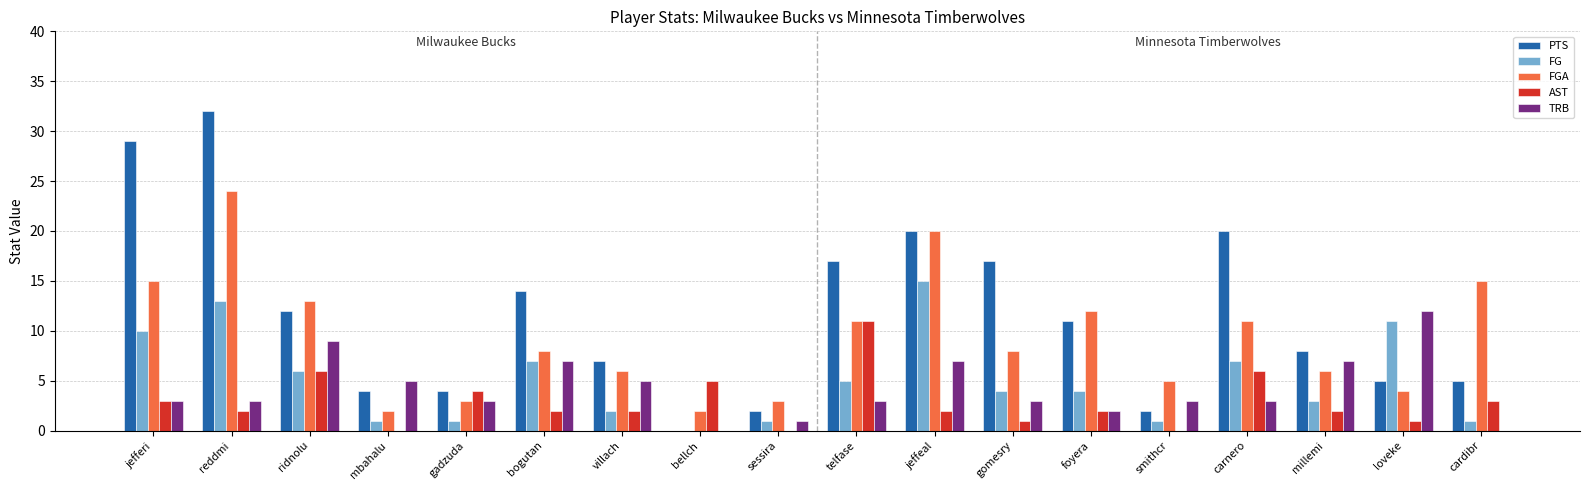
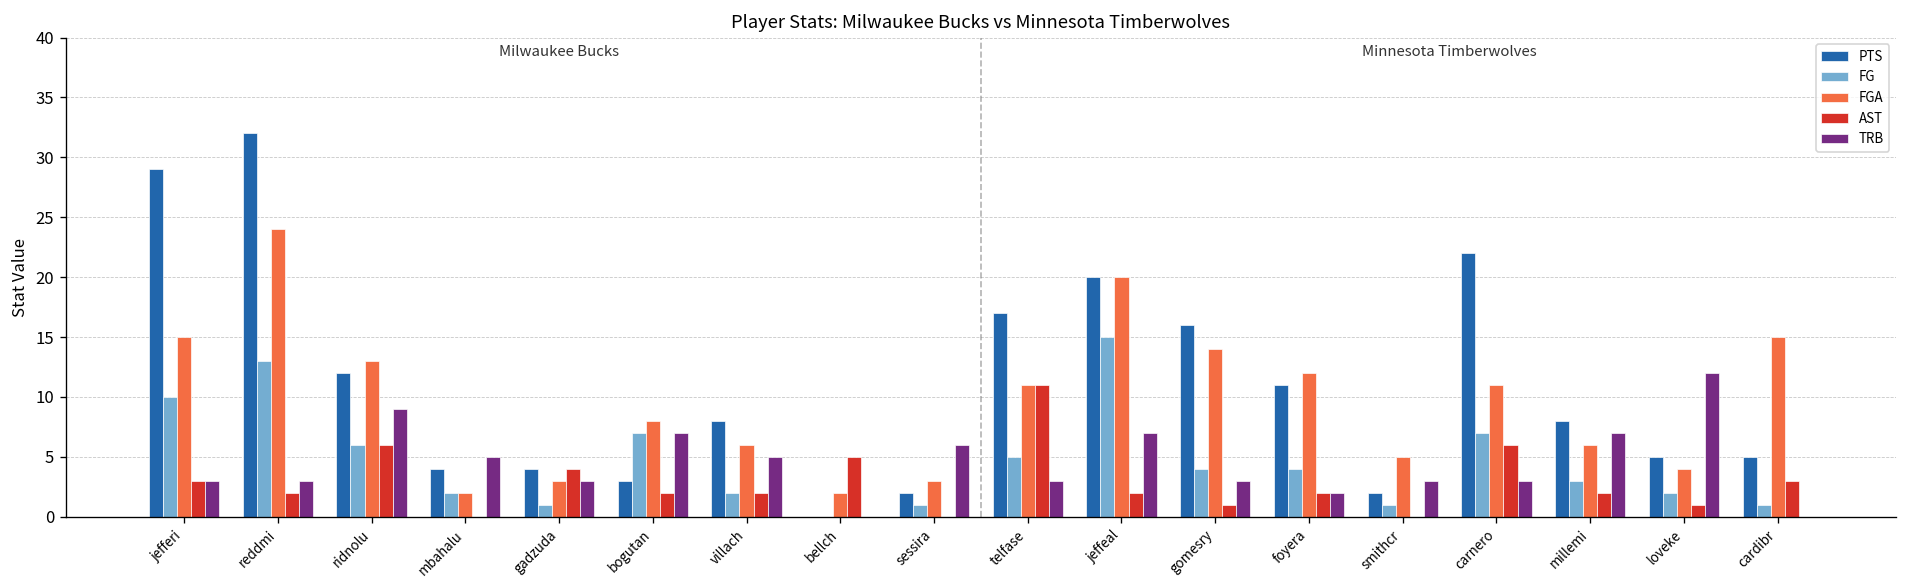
FG, mbahalu: 1 -> 2
PTS, bogutan: 14 -> 3
PTS, villach: 7 -> 8
TRB, sessira: 1 -> 6
PTS, gomesry: 17 -> 16
FGA, gomesry: 8 -> 14
PTS, carnero: 20 -> 22
FG, loveke: 11 -> 2
